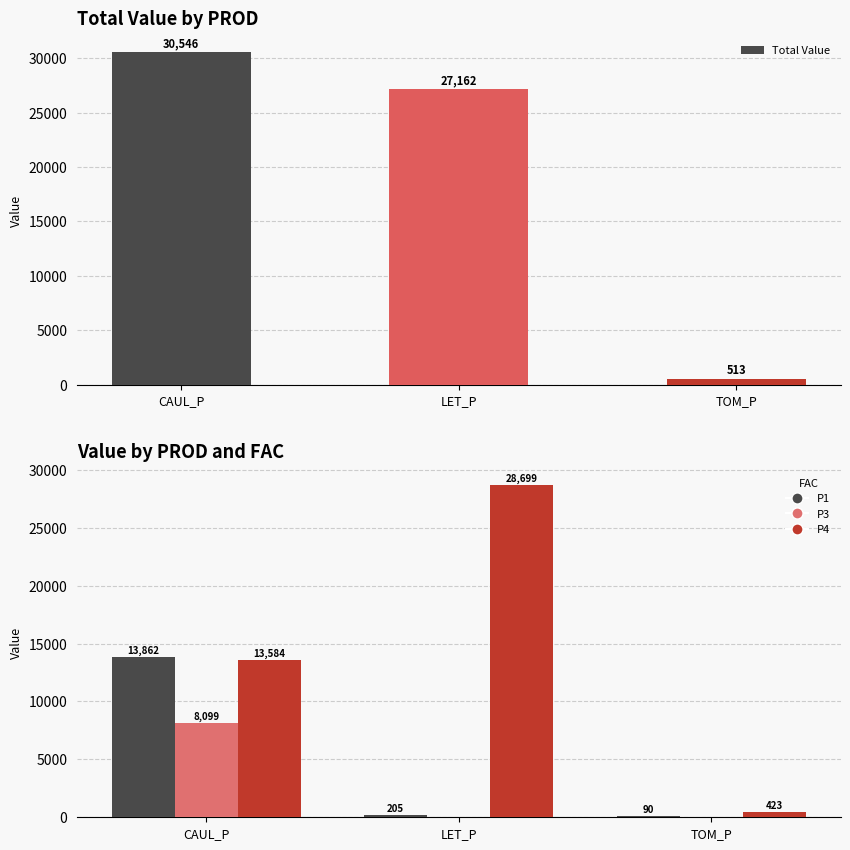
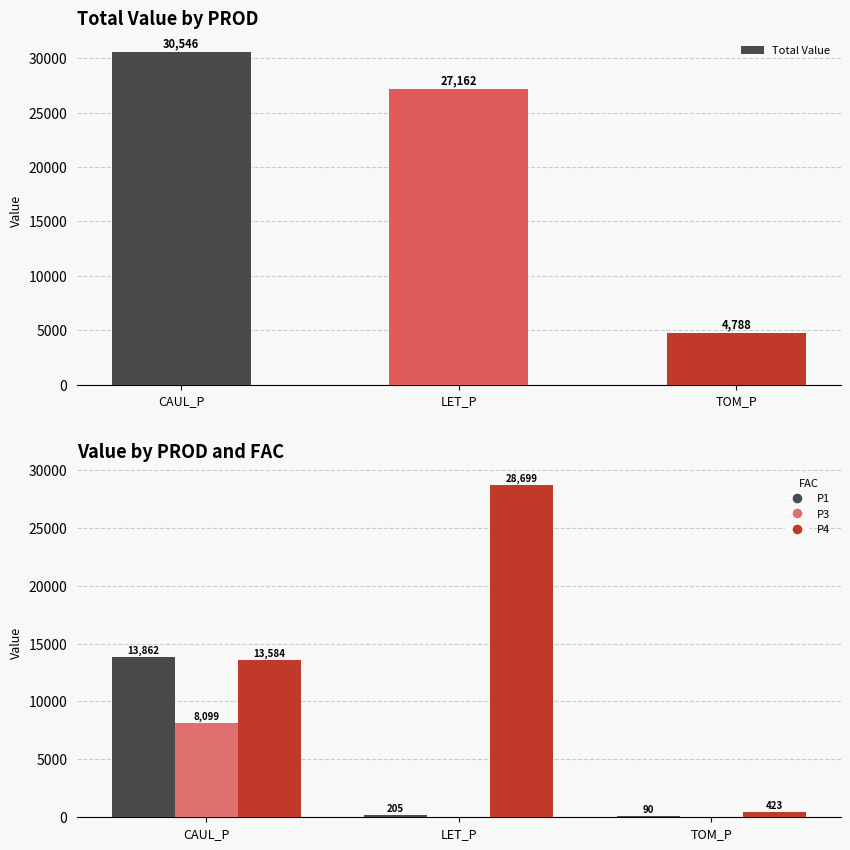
Total Value by PROD, TOM_P: 513 -> 4,788
